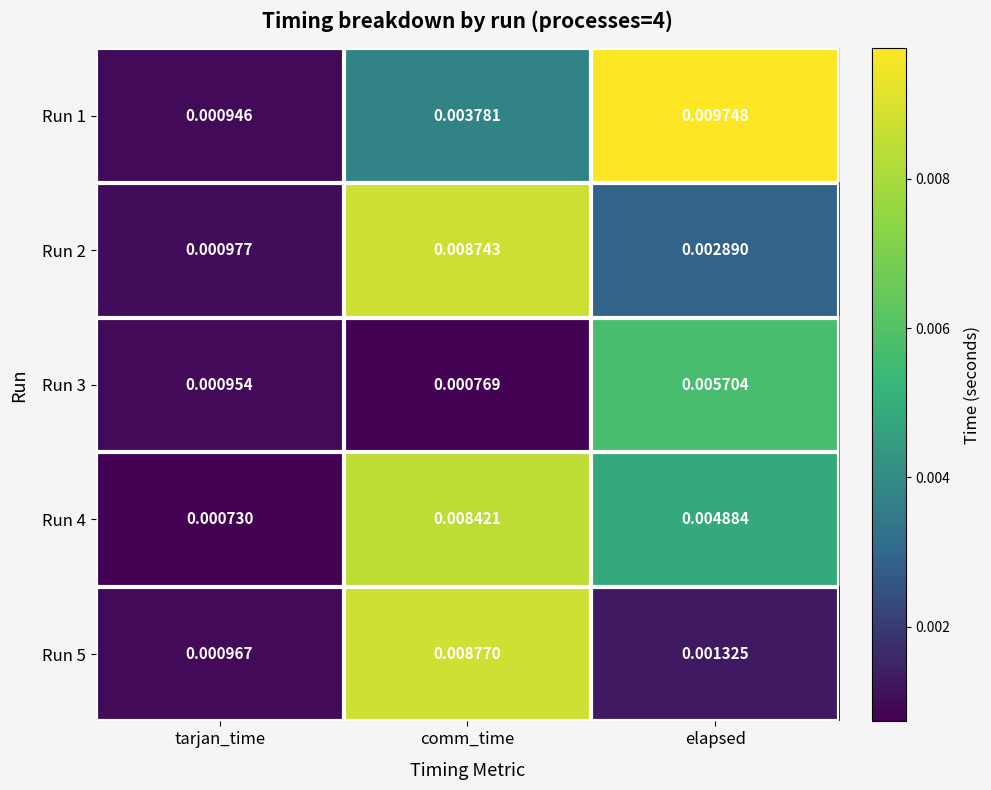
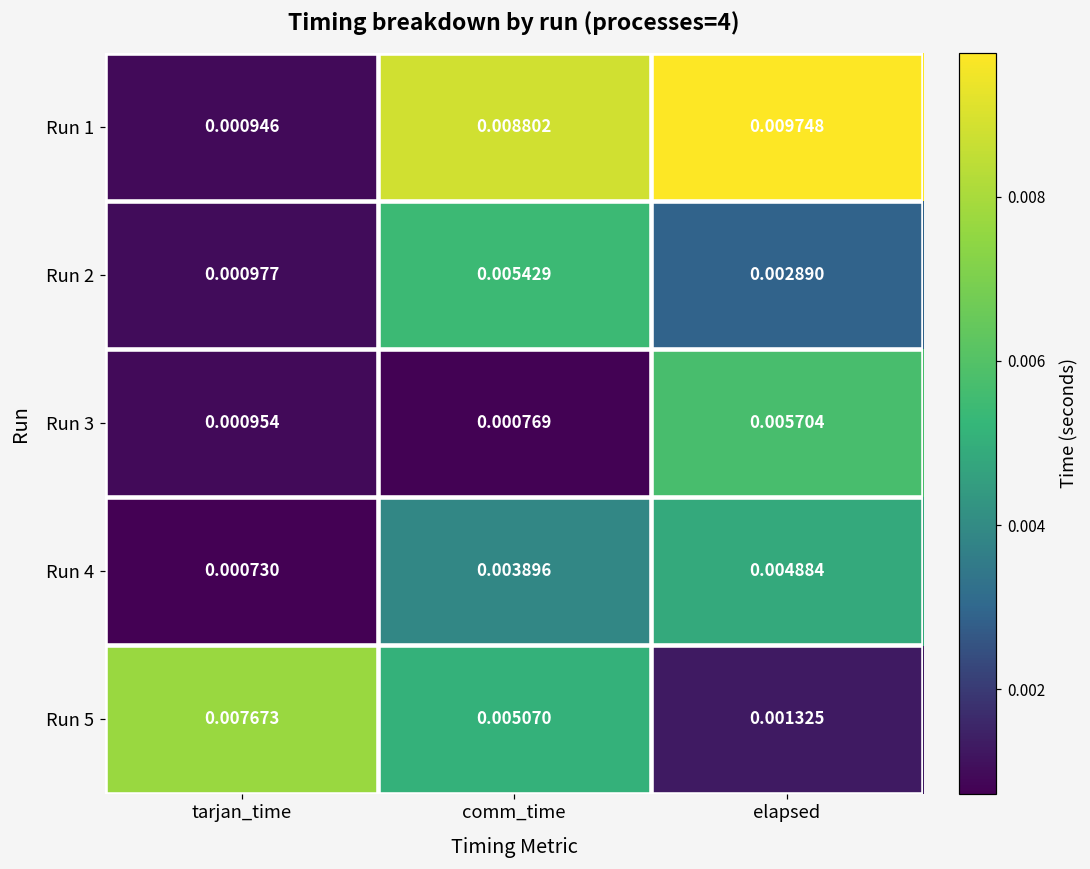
Run 1, comm_time: 0.003781 -> 0.008802
Run 2, comm_time: 0.008743 -> 0.005429
Run 4, comm_time: 0.008421 -> 0.003896
Run 5, tarjan_time: 0.000967 -> 0.007673
Run 5, comm_time: 0.008770 -> 0.005070
